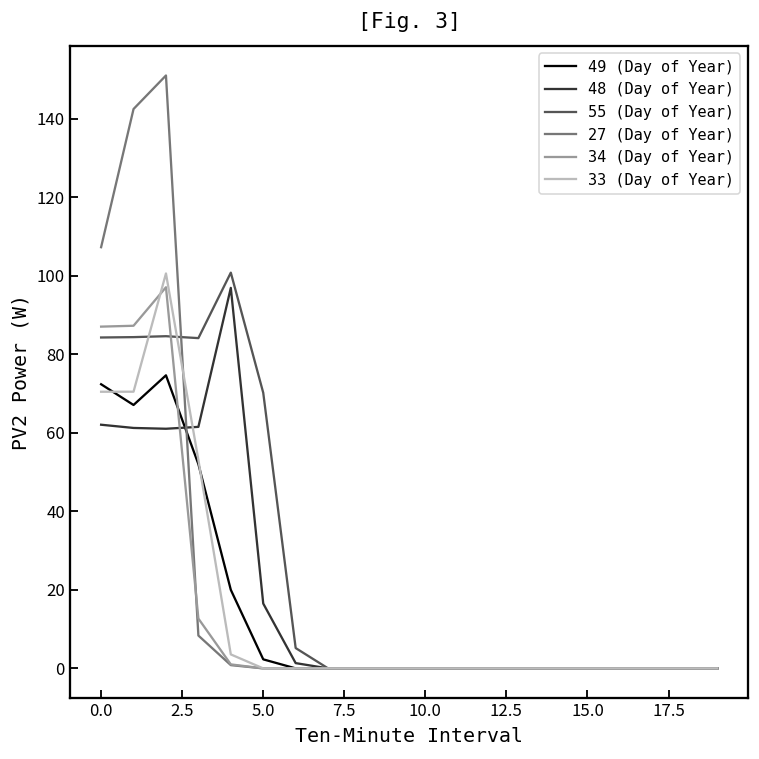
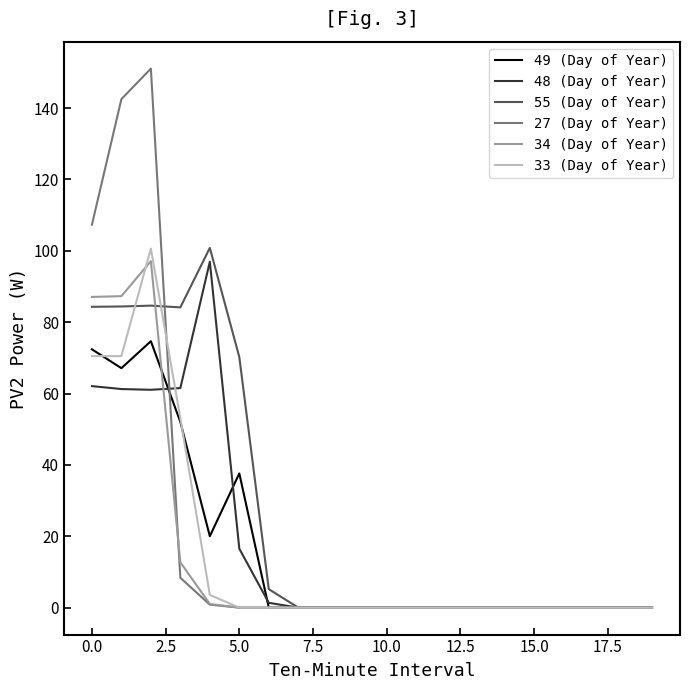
49 (Day of Year), 5.0: 2 -> 38
